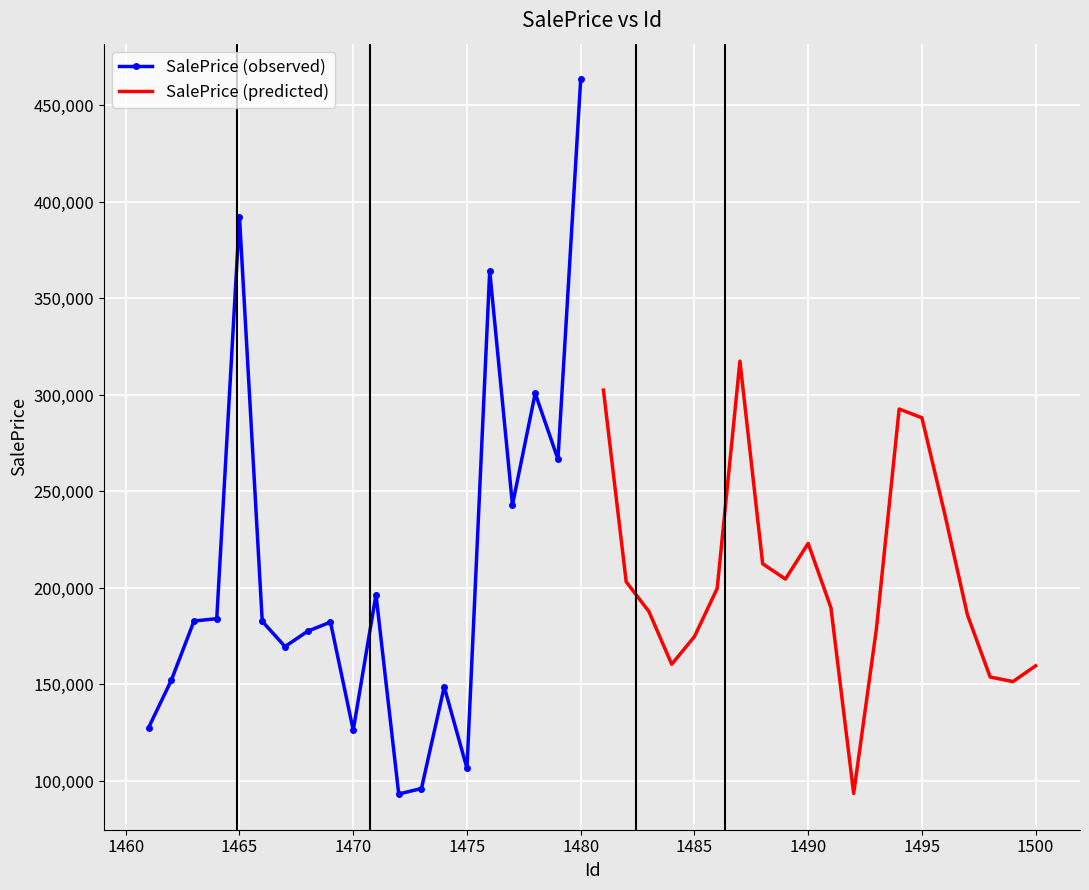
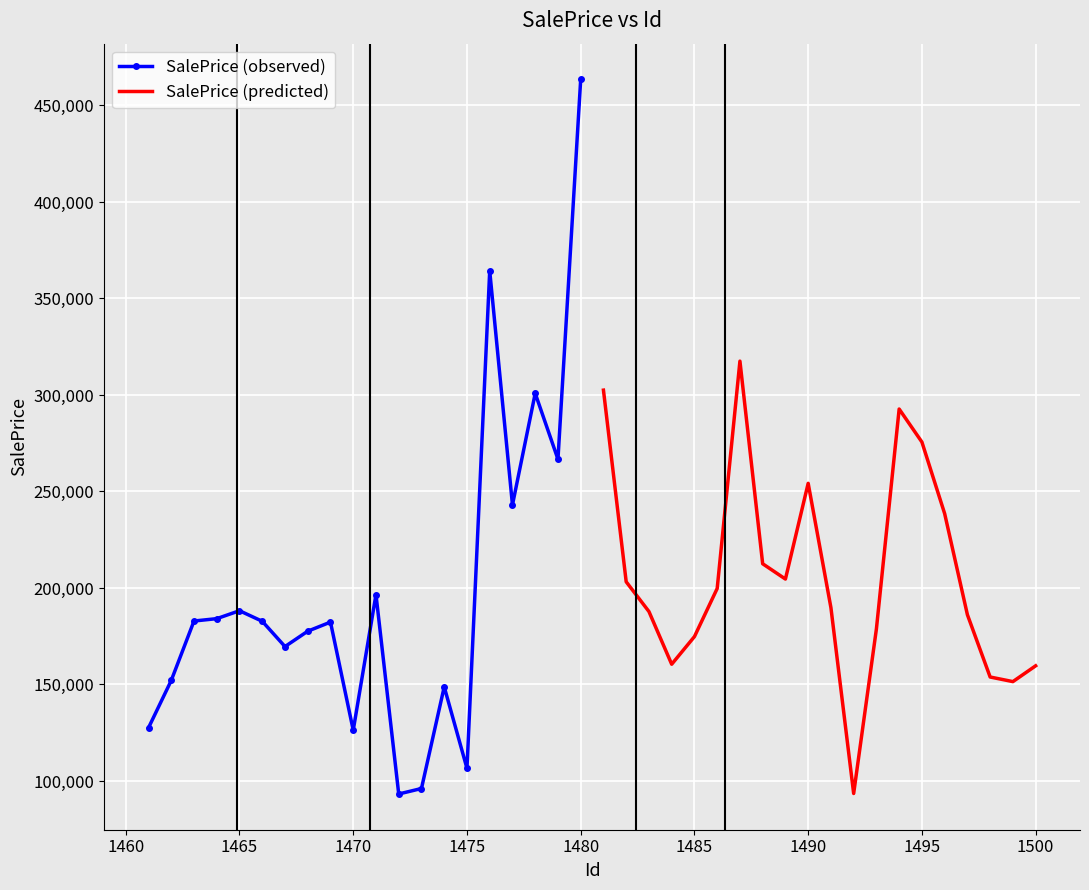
SalePrice (observed), 1465: 392,000 -> 188,000
SalePrice (predicted), 1490: 223,000 -> 254,000
SalePrice (predicted), 1495: 288,000 -> 276,000
